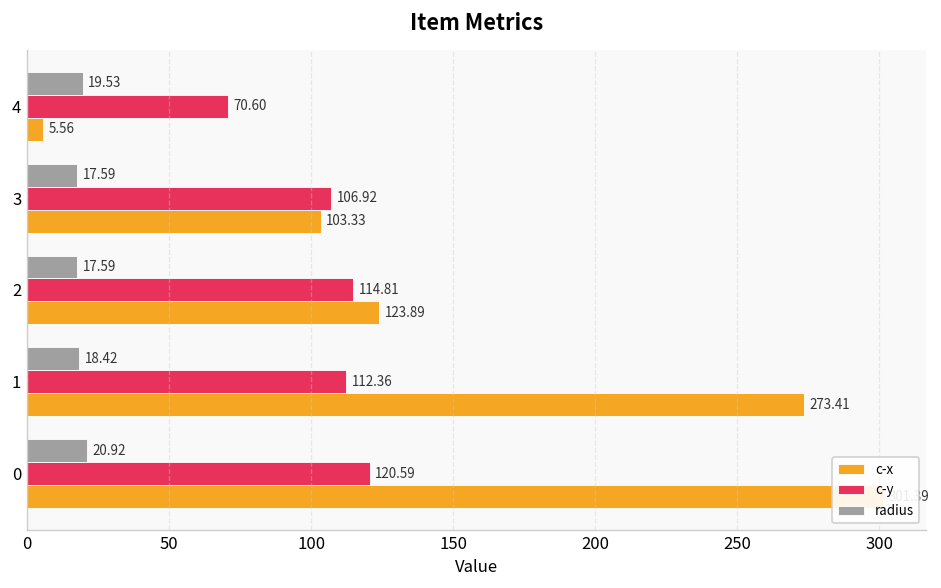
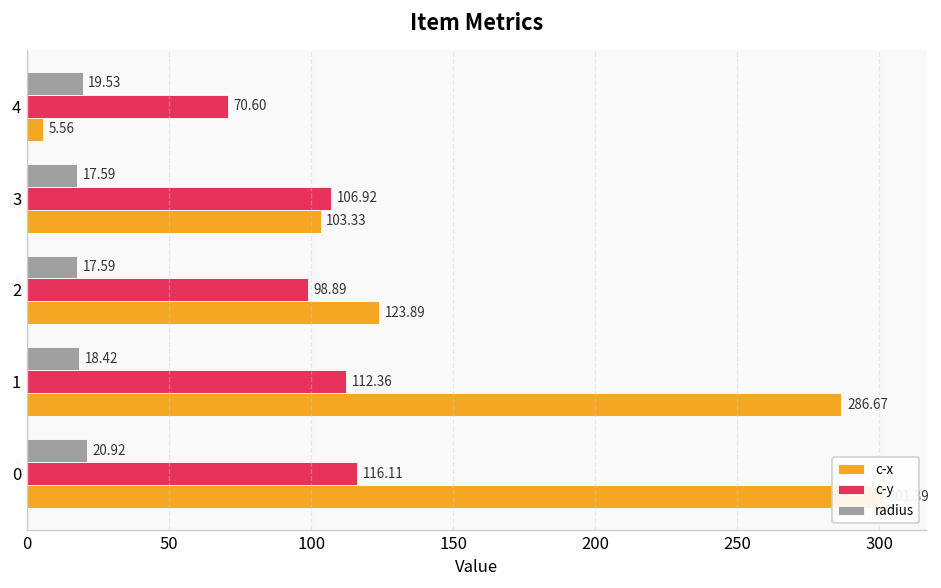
c-y, 2: 114.81 -> 98.89
c-x, 1: 273.41 -> 286.67
c-y, 0: 120.59 -> 116.11
